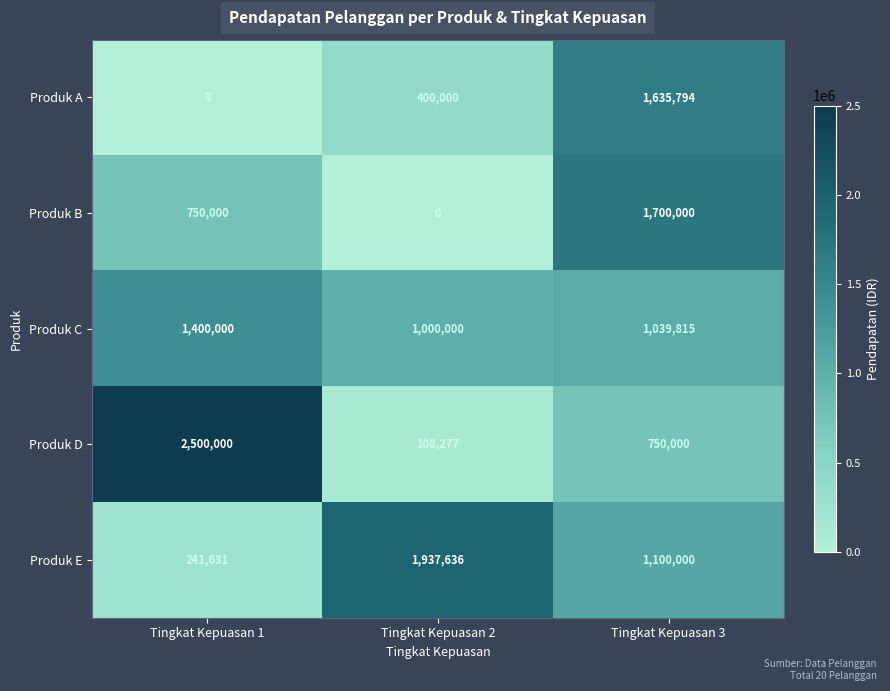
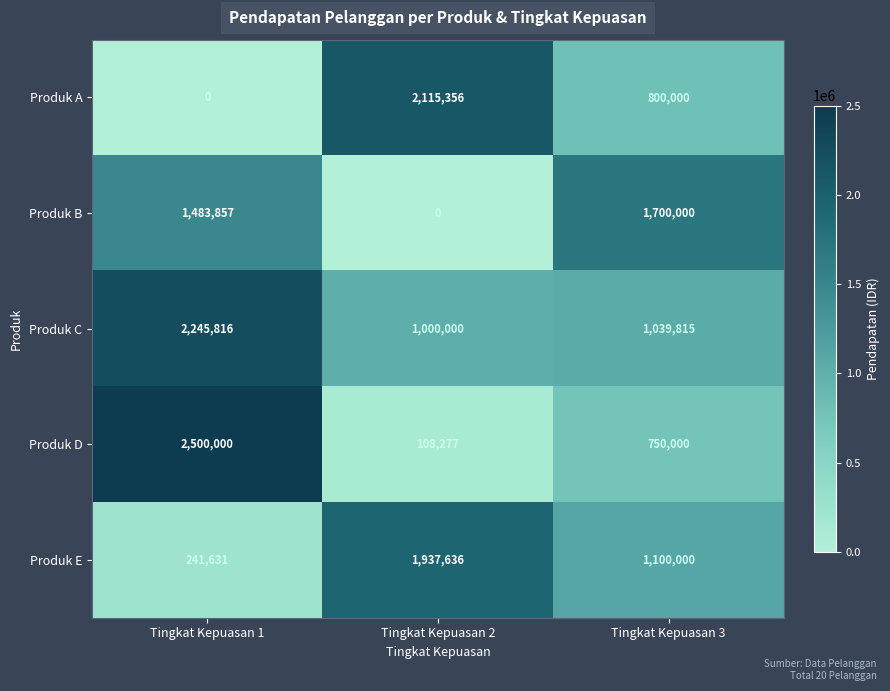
Produk A, Tingkat Kepuasan 2: 400,000 -> 2,115,356
Produk A, Tingkat Kepuasan 3: 1,635,794 -> 800,000
Produk B, Tingkat Kepuasan 1: 750,000 -> 1,483,857
Produk C, Tingkat Kepuasan 1: 1,400,000 -> 2,245,816
